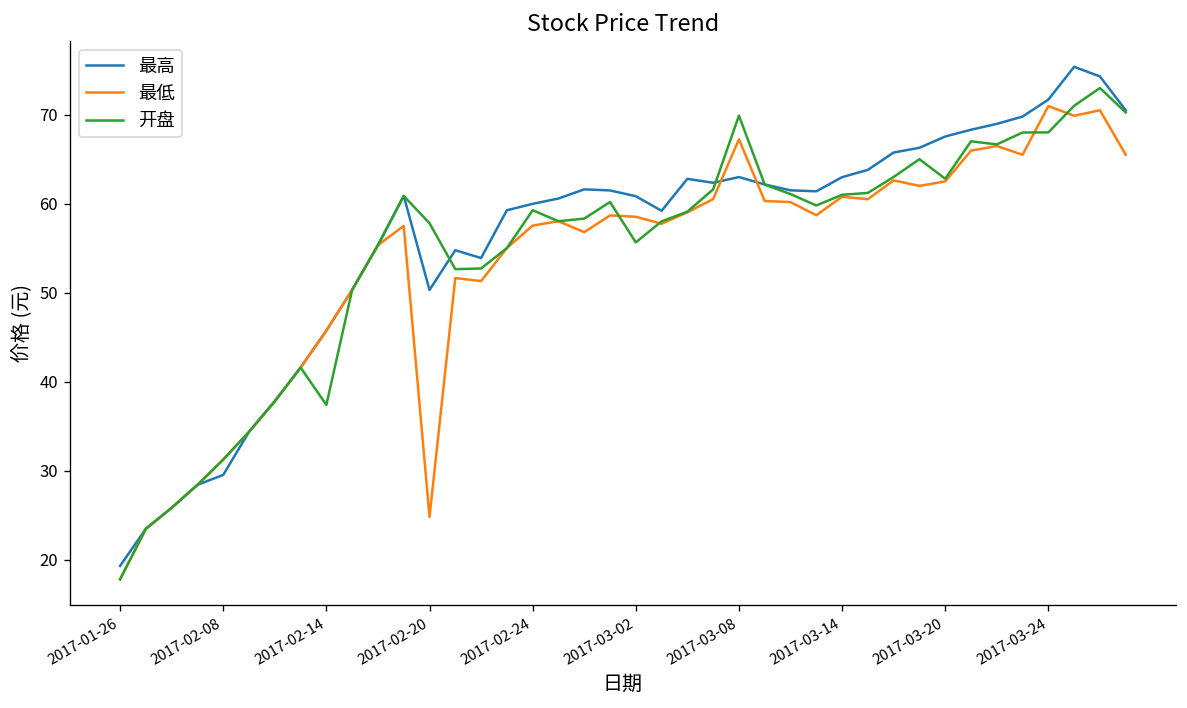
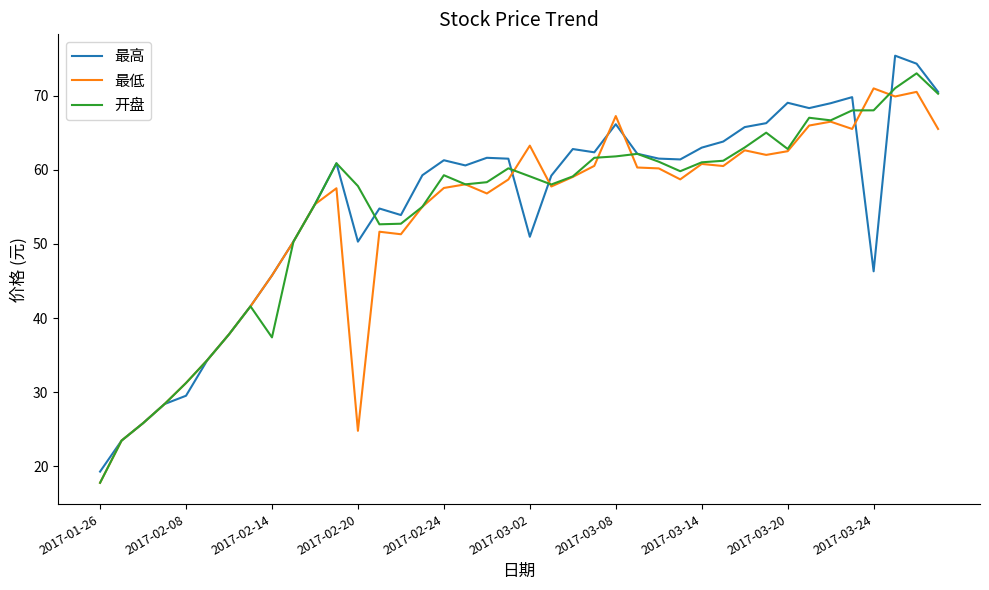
最高, 2017-02-24: 60 -> 61
最高, 2017-03-02: 61 -> 51
最低, 2017-03-02: 59 -> 63
开盘, 2017-03-02: 56 -> 59
最高, 2017-03-08: 63 -> 66
开盘, 2017-03-08: 70 -> 62
最高, 2017-03-20: 68 -> 69
最高, 2017-03-24: 72 -> 46
